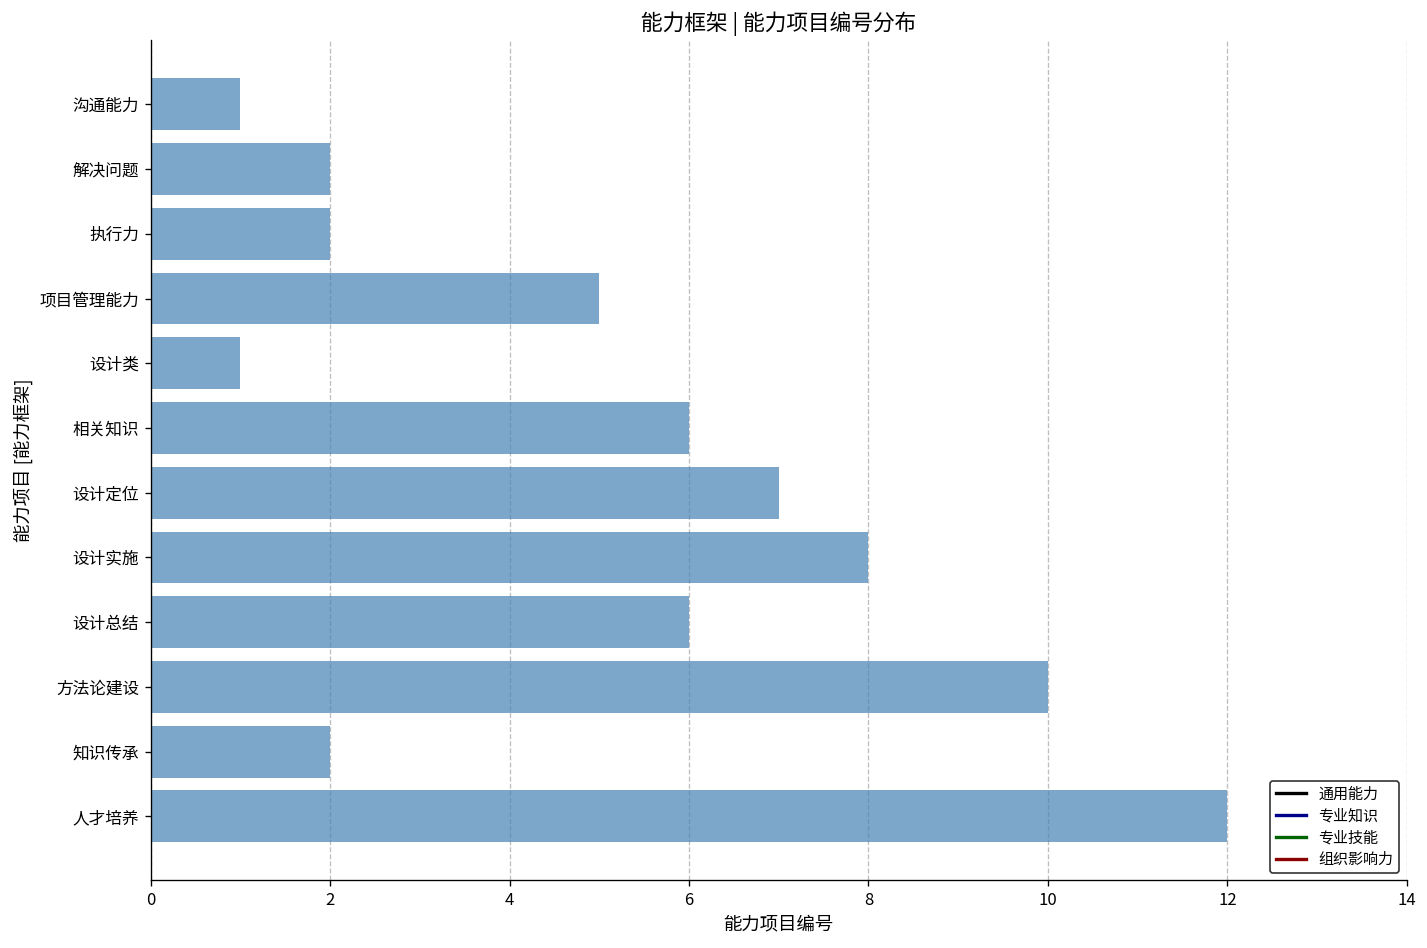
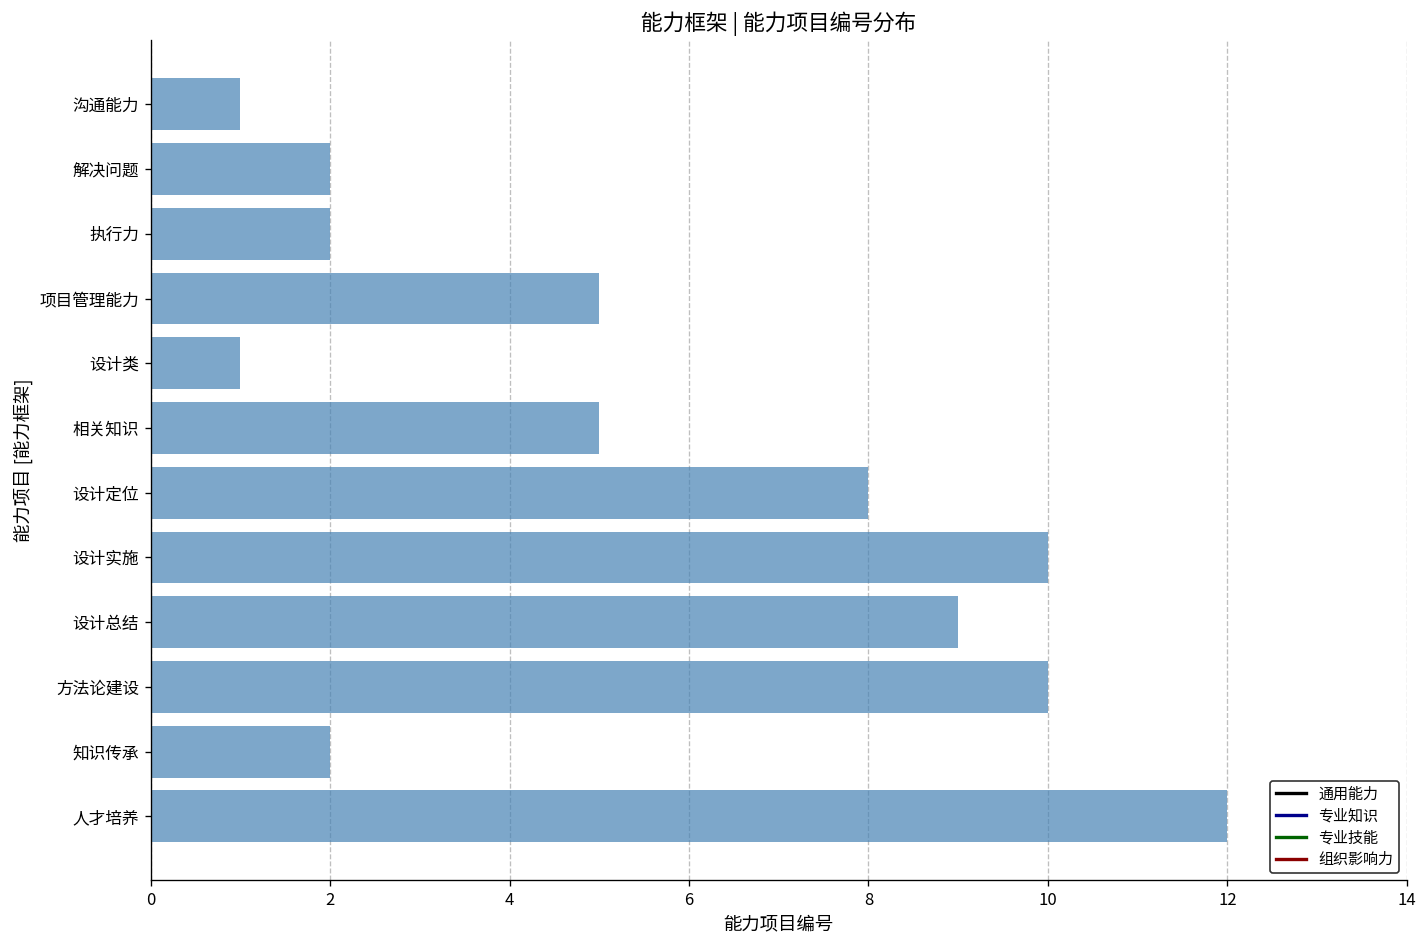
相关知识: 6 -> 5
设计定位: 7 -> 8
设计实施: 8 -> 10
设计总结: 6 -> 9
